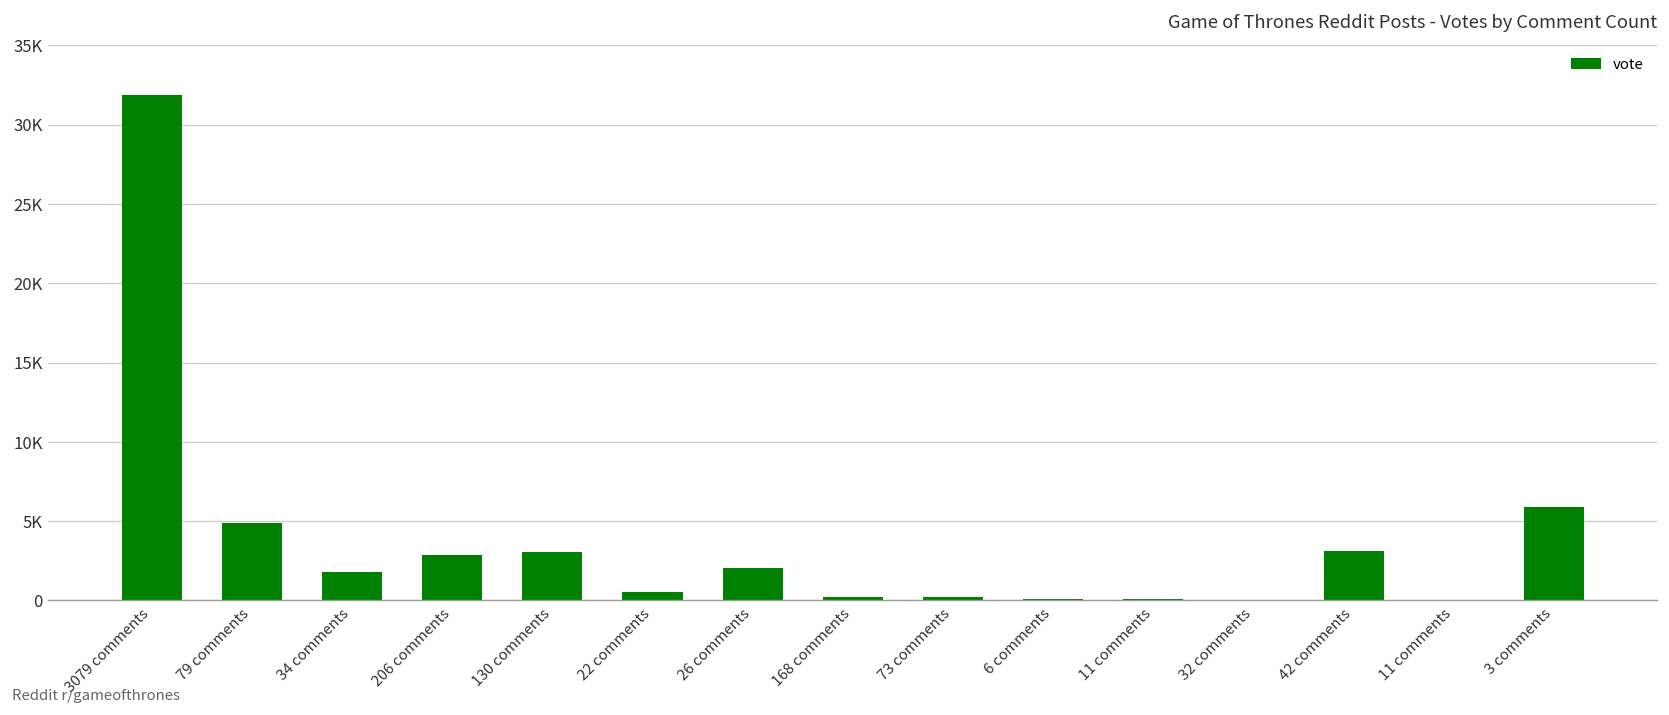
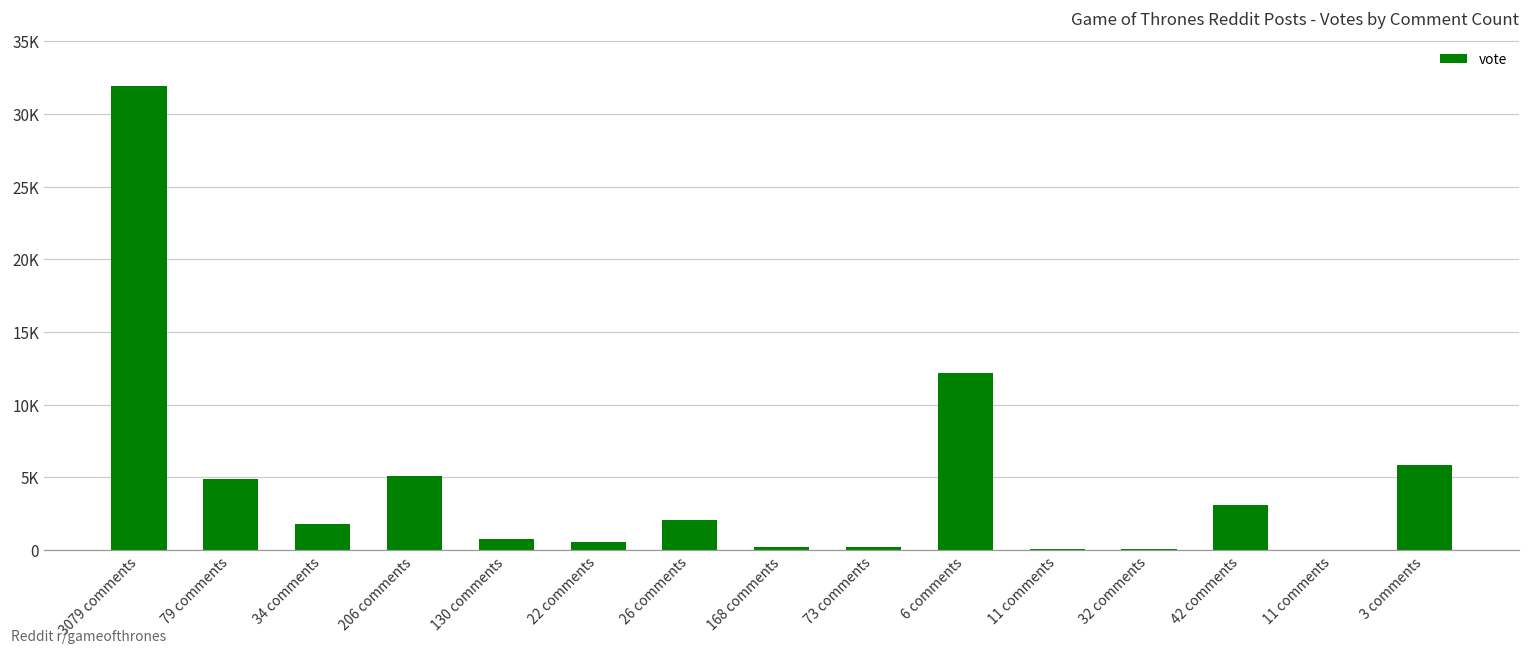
206 comments: 2900 -> 5100
130 comments: 3000 -> 800
6 comments: 100 -> 12200
